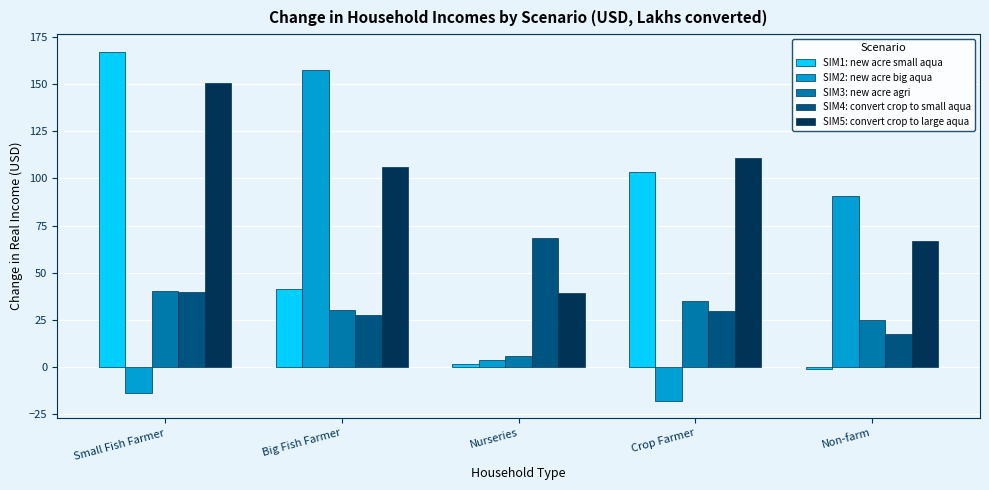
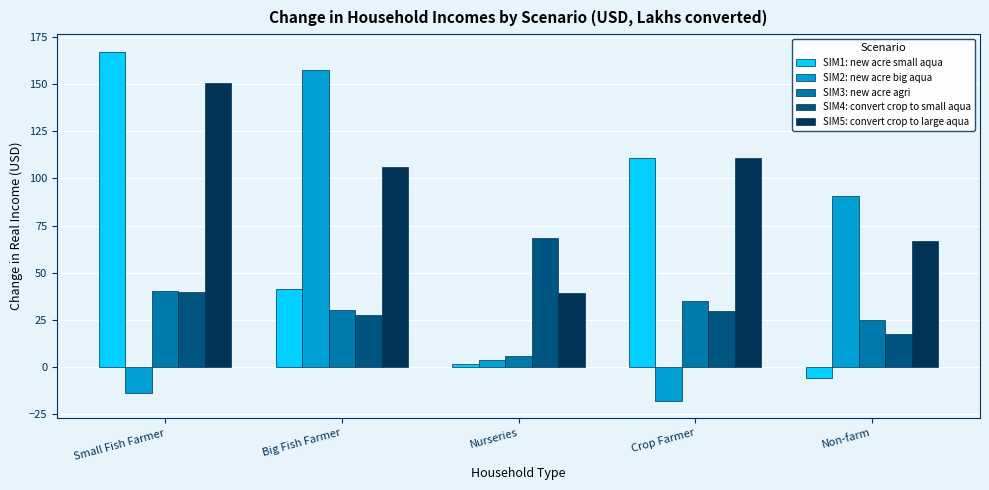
SIM1: new acre small aqua, Crop Farmer: 103 -> 111
SIM1: new acre small aqua, Non-farm: -1 -> -6
